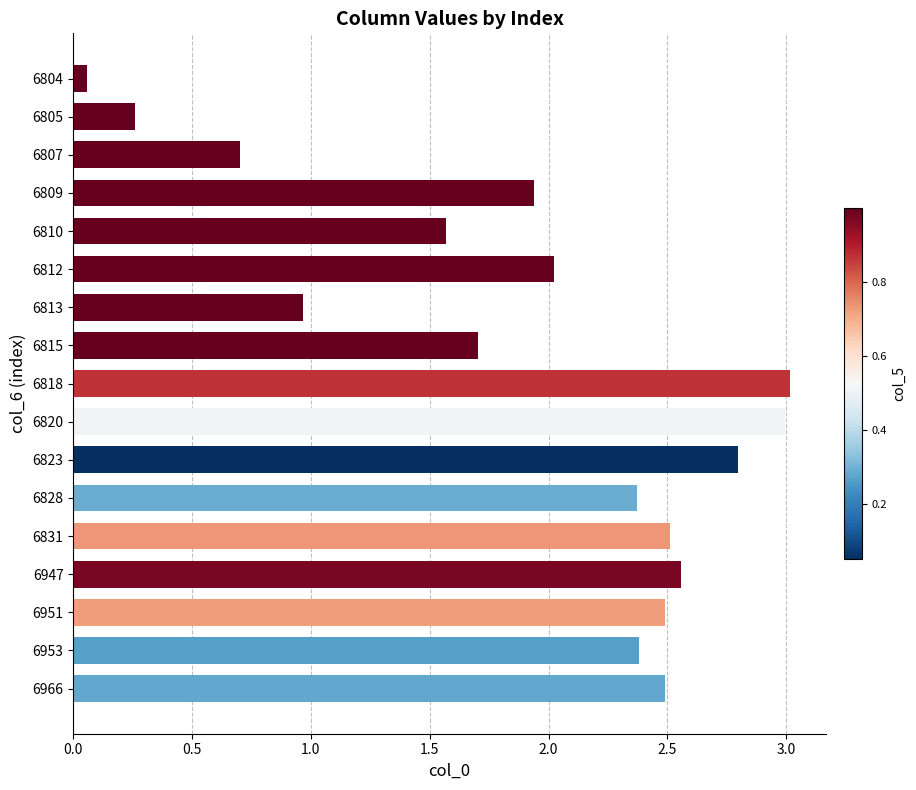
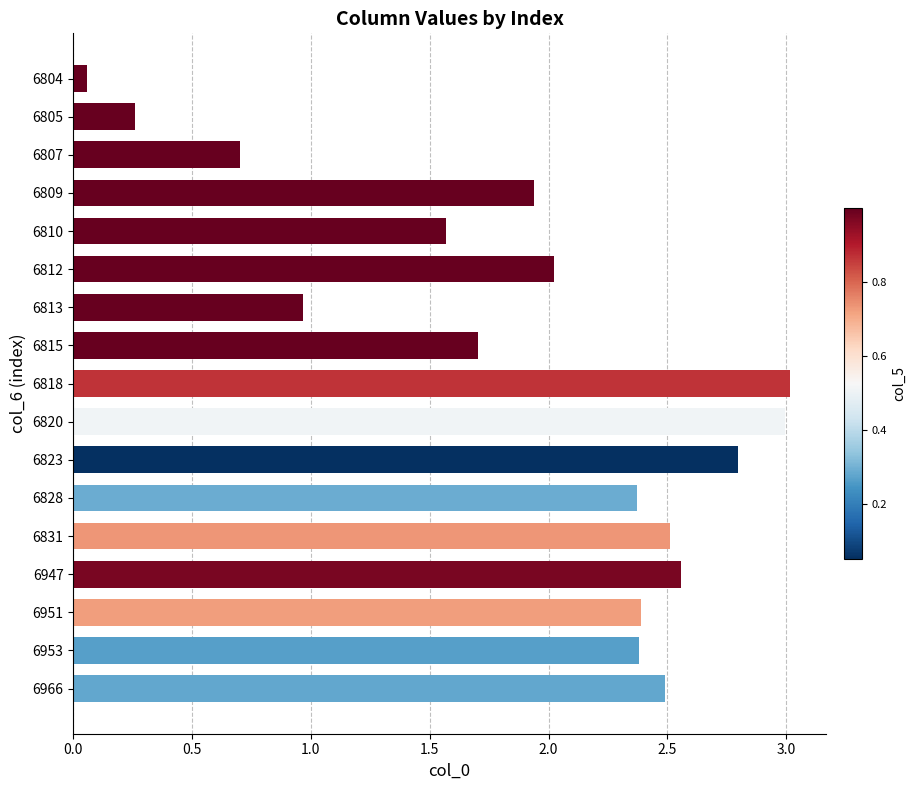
6951: 2.49 -> 2.39
